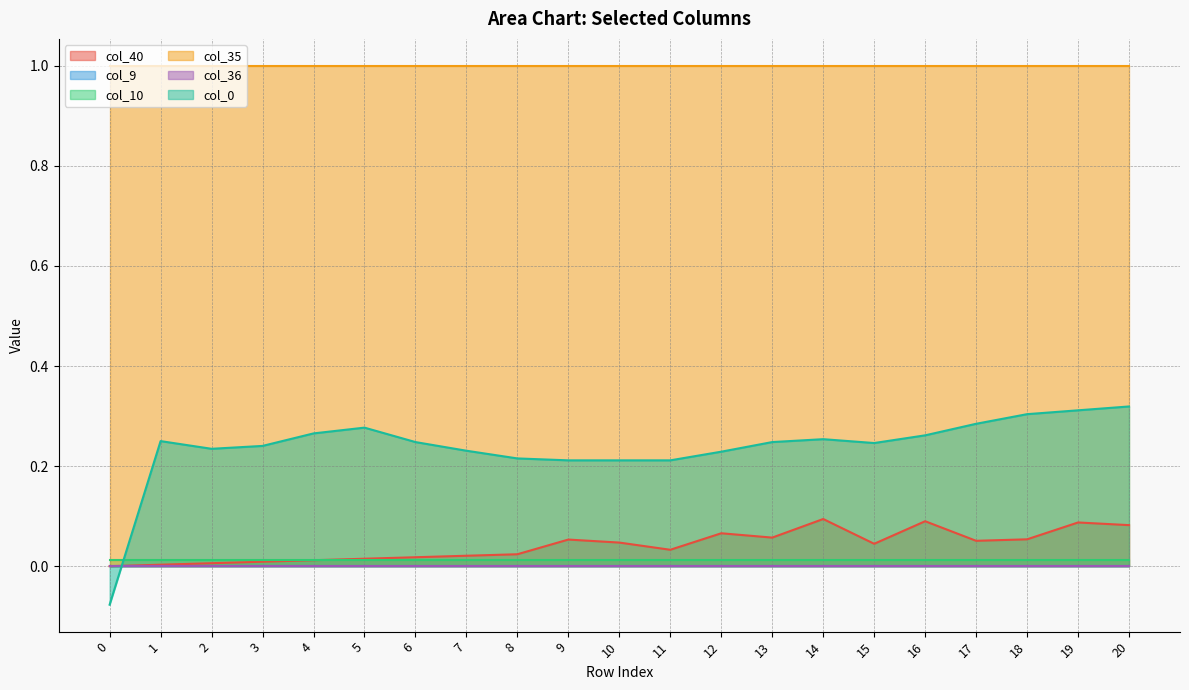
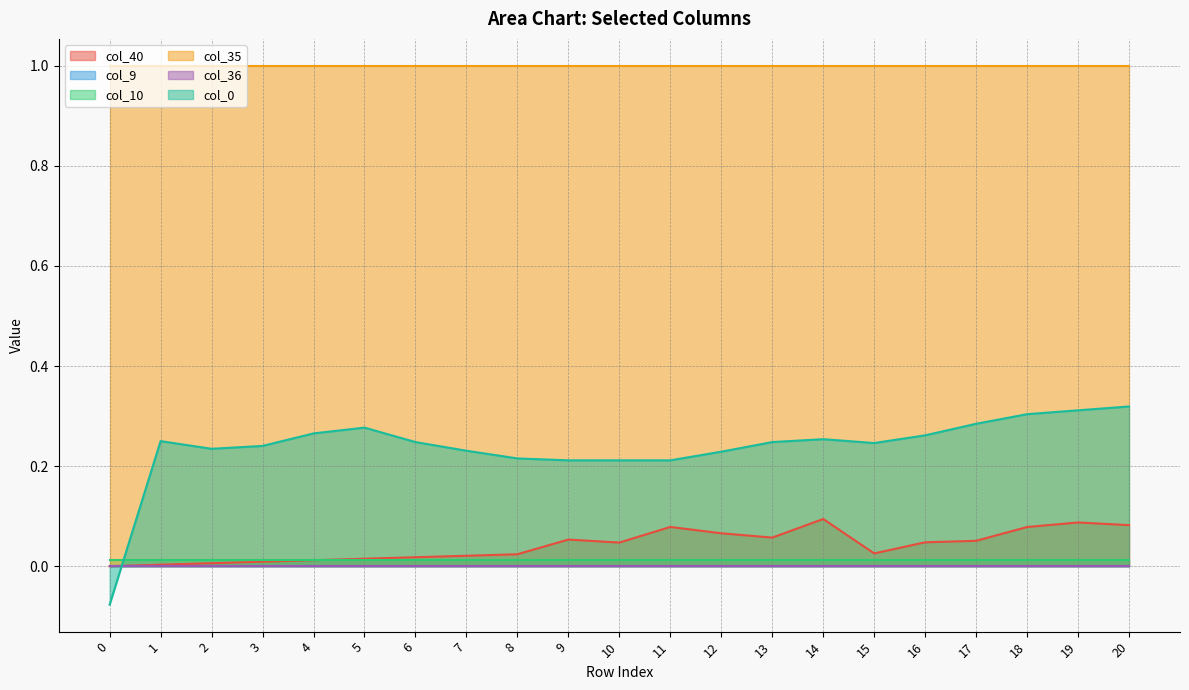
col_40, 11: 0.03 -> 0.08
col_40, 15: 0.04 -> 0.03
col_40, 16: 0.09 -> 0.05
col_40, 18: 0.05 -> 0.08
